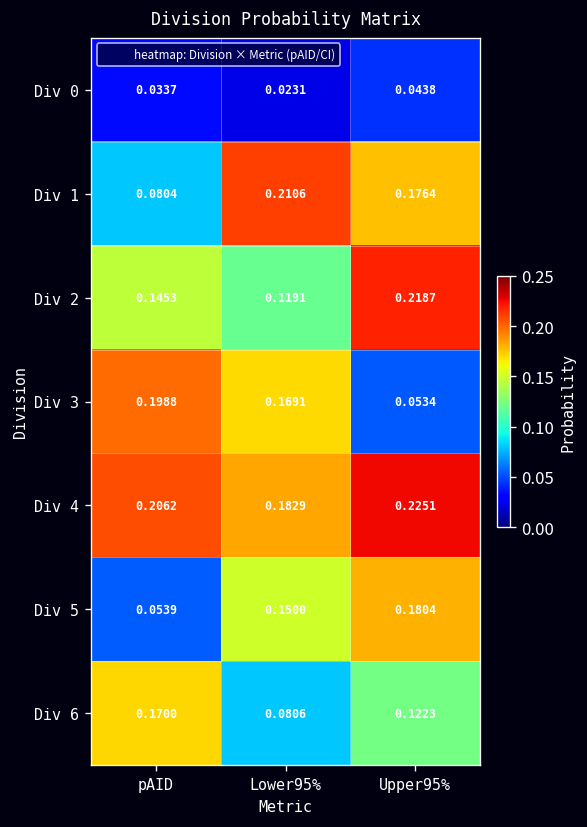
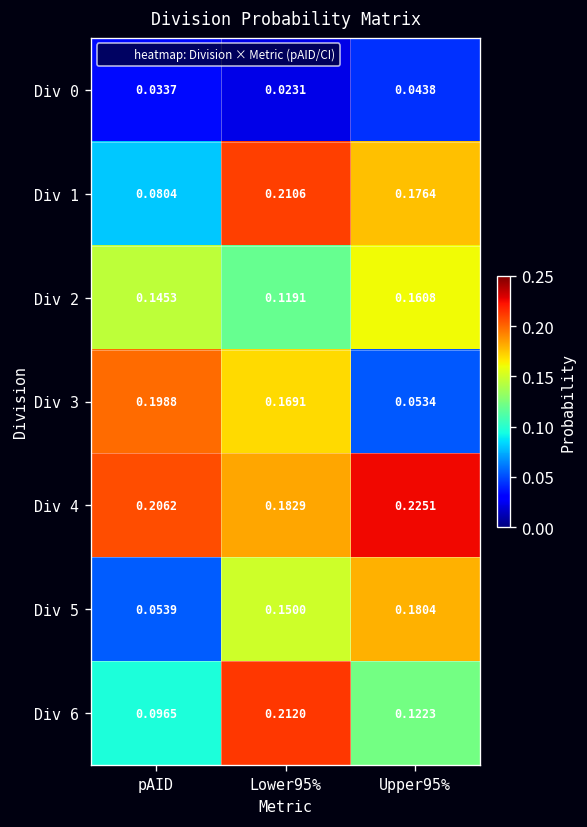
Div 2, Upper95%: 0.2187 -> 0.1608
Div 6, pAID: 0.1700 -> 0.0965
Div 6, Lower95%: 0.0806 -> 0.2120
